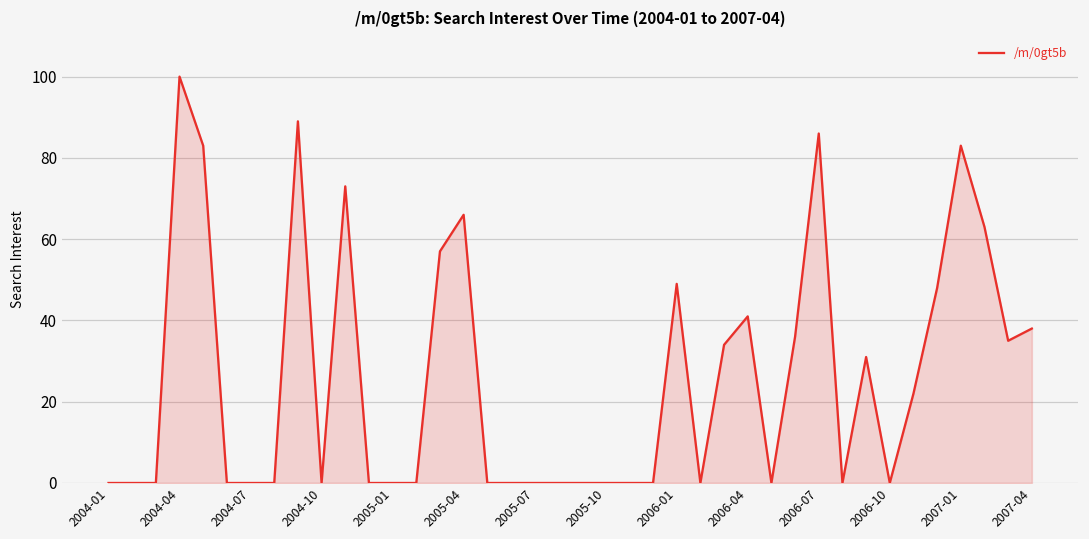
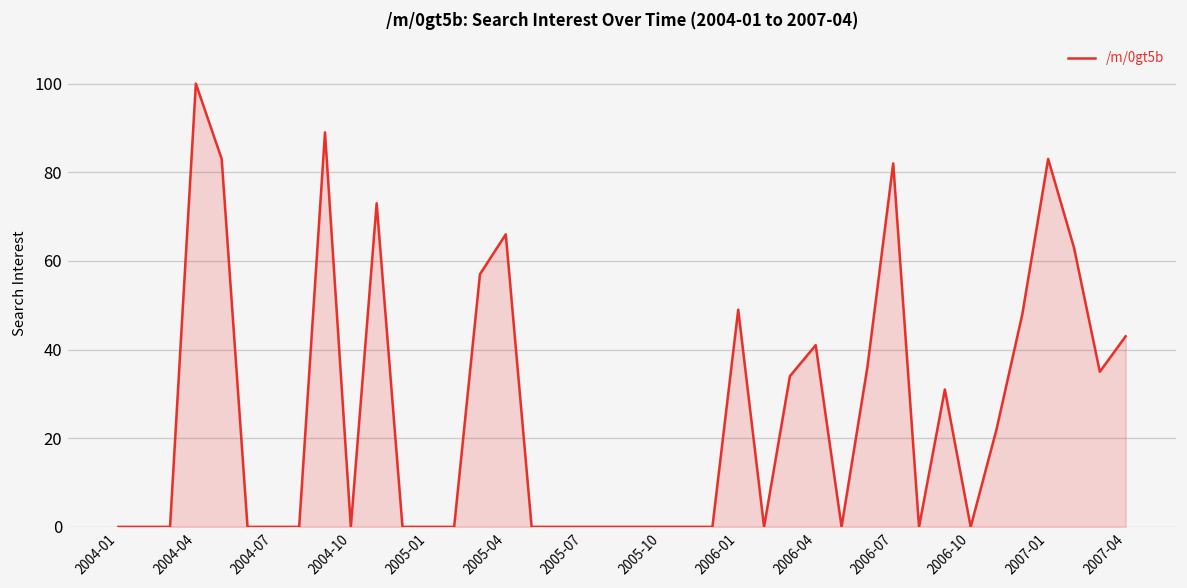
2006-07: 86 -> 82
2007-04: 38 -> 43
